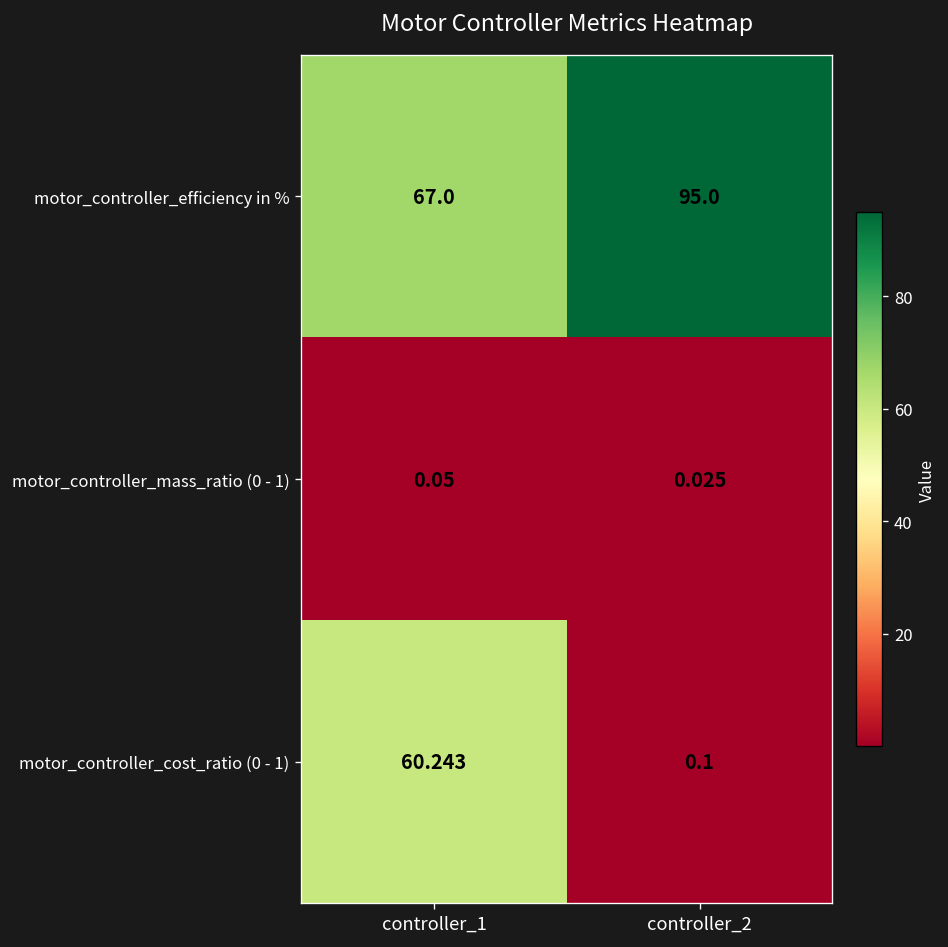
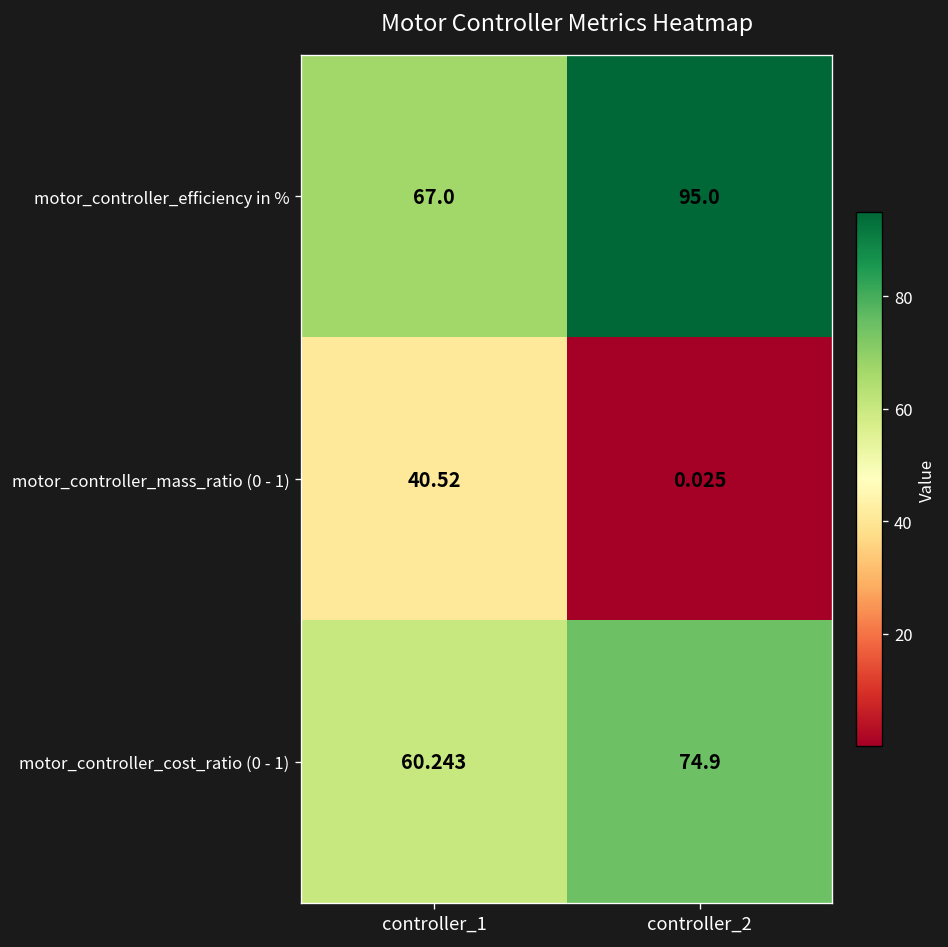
motor_controller_mass_ratio (0 - 1), controller_1: 0.05 -> 40.52
motor_controller_cost_ratio (0 - 1), controller_2: 0.1 -> 74.9
